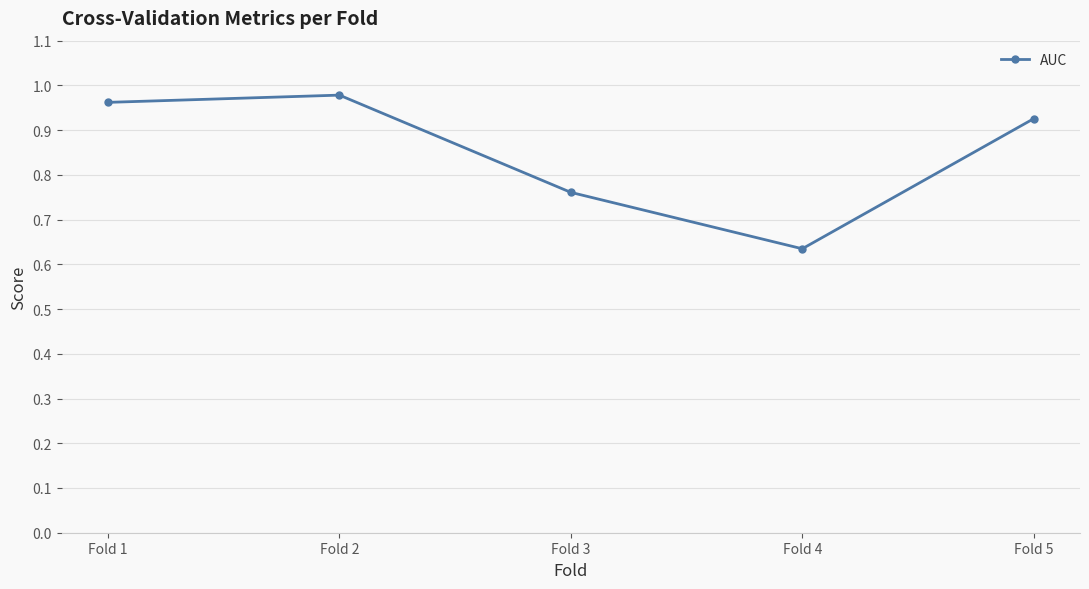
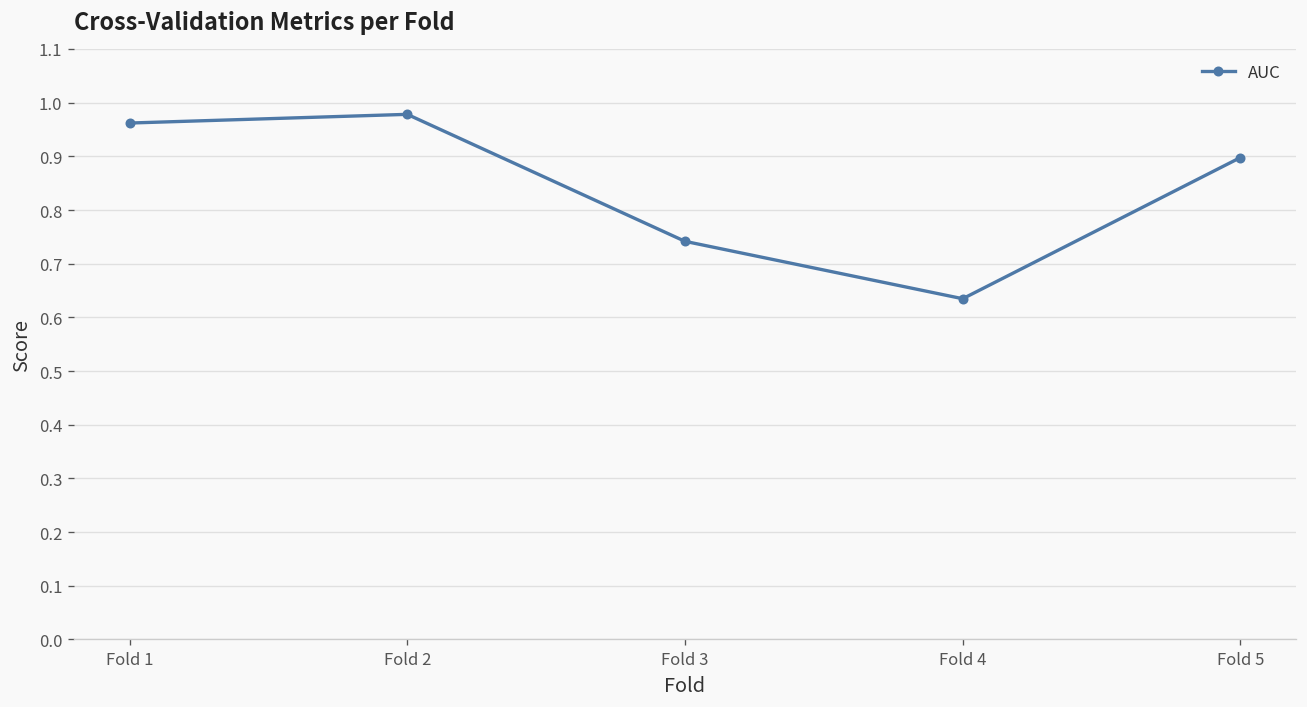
Fold 3: 0.76 -> 0.74
Fold 5: 0.93 -> 0.90
